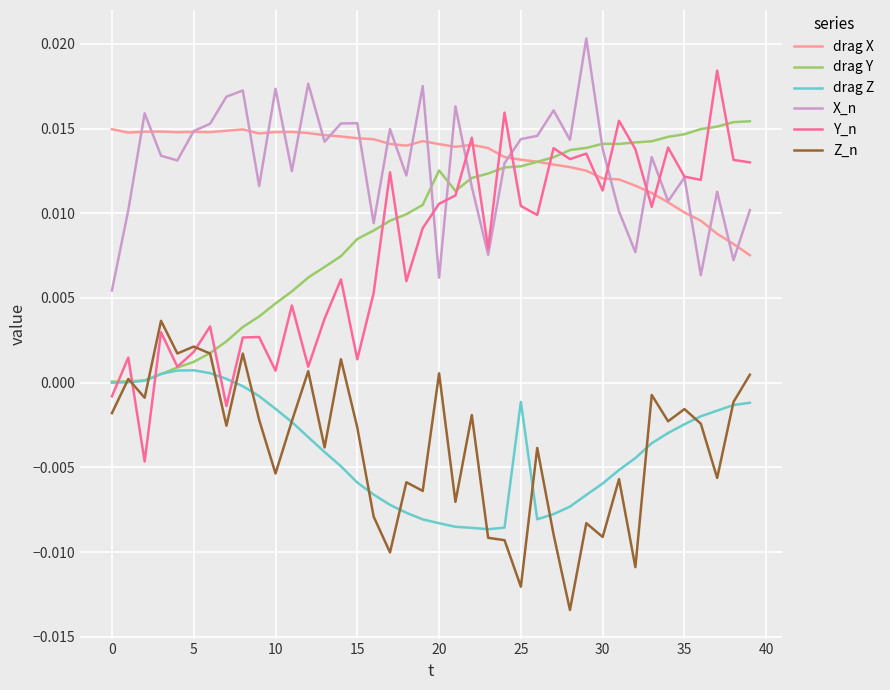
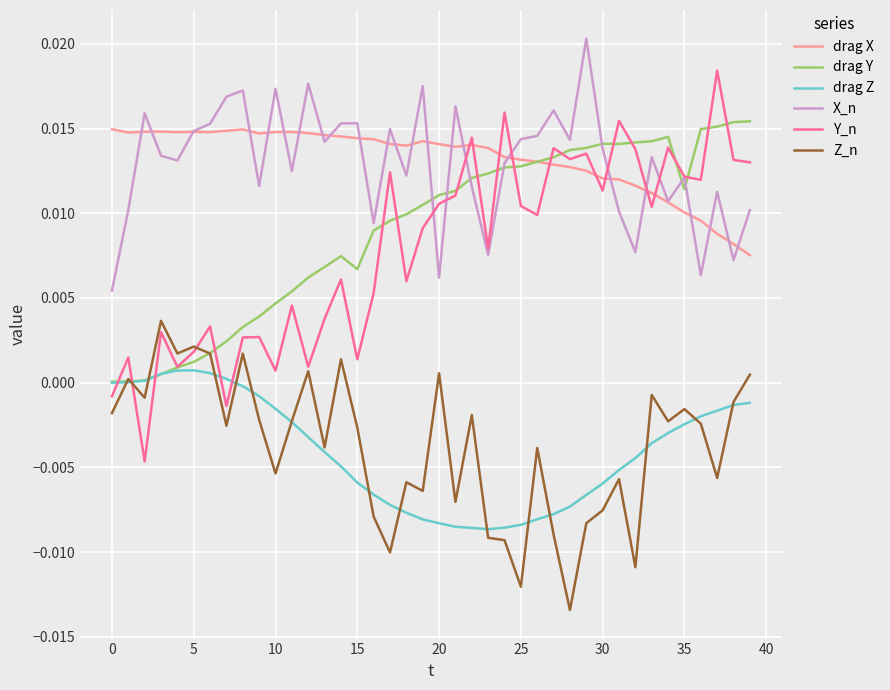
drag Y, 15: 0.0085 -> 0.0067
drag Y, 20: 0.0125 -> 0.0111
drag Z, 25: -0.0011 -> -0.0084
Z_n, 30: -0.0091 -> -0.0075
drag Y, 35: 0.0147 -> 0.0114
